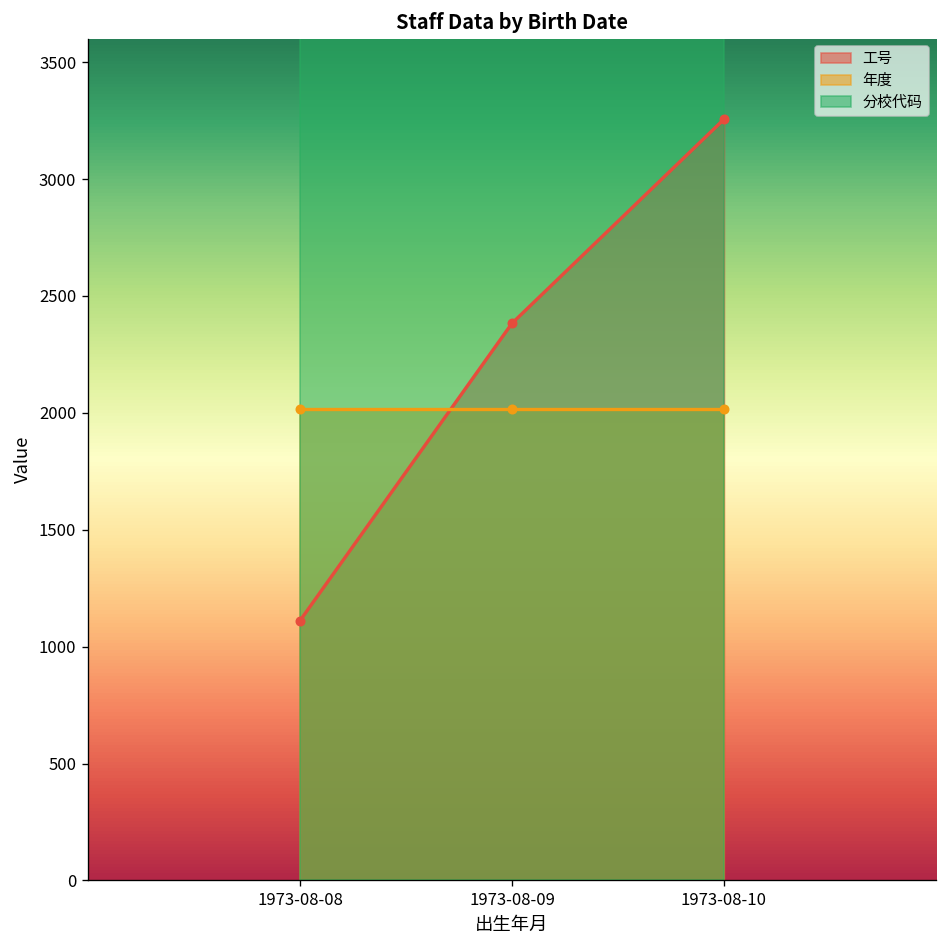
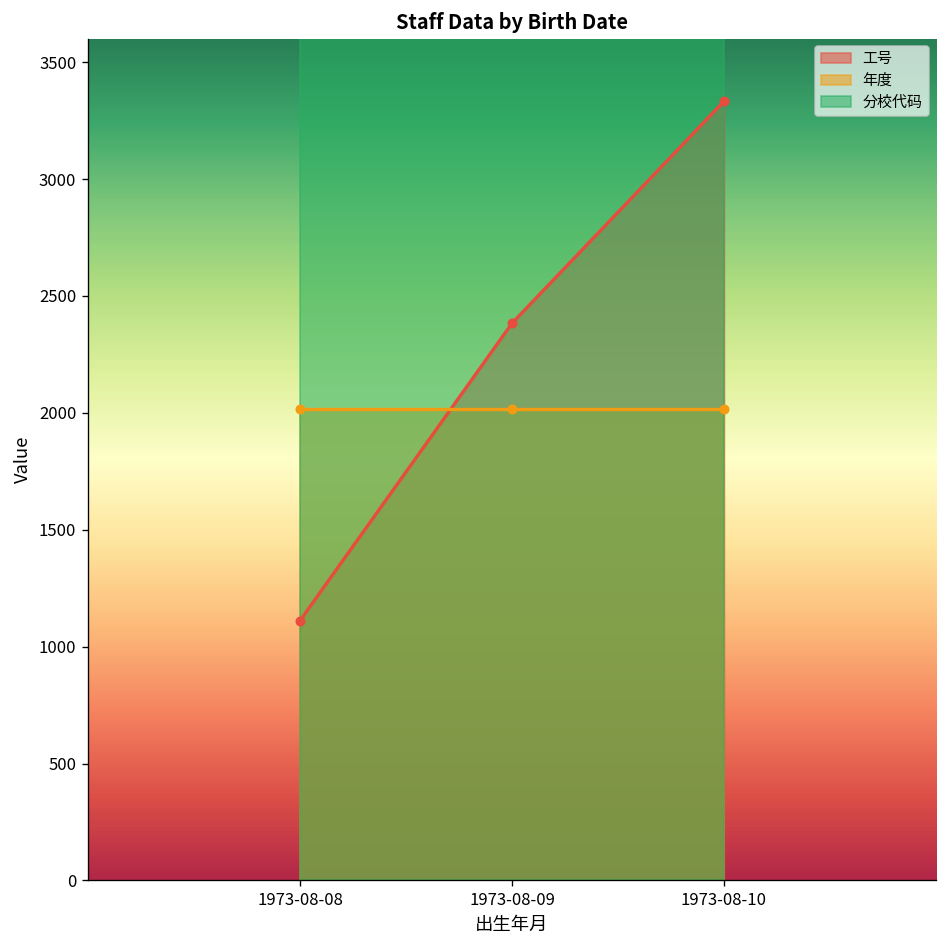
工号, 1973-08-10: 3260 -> 3330
